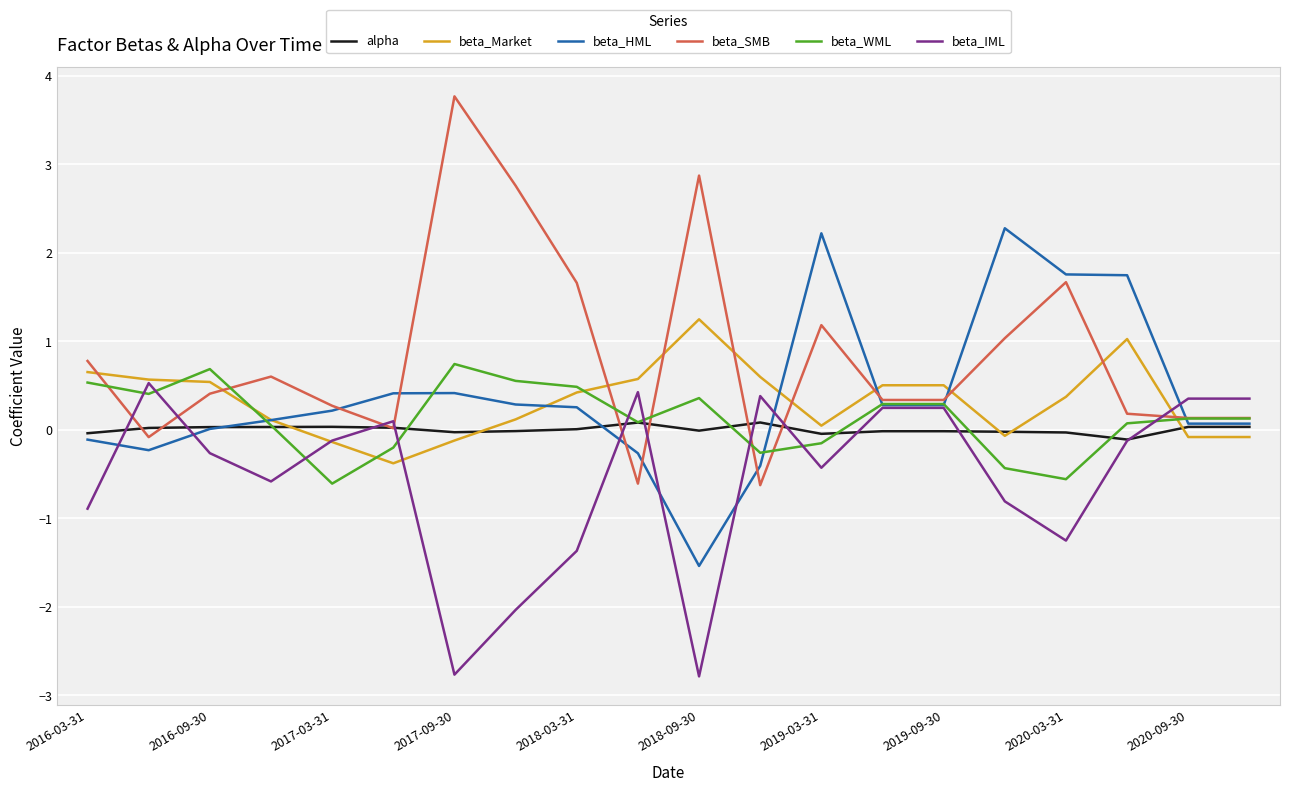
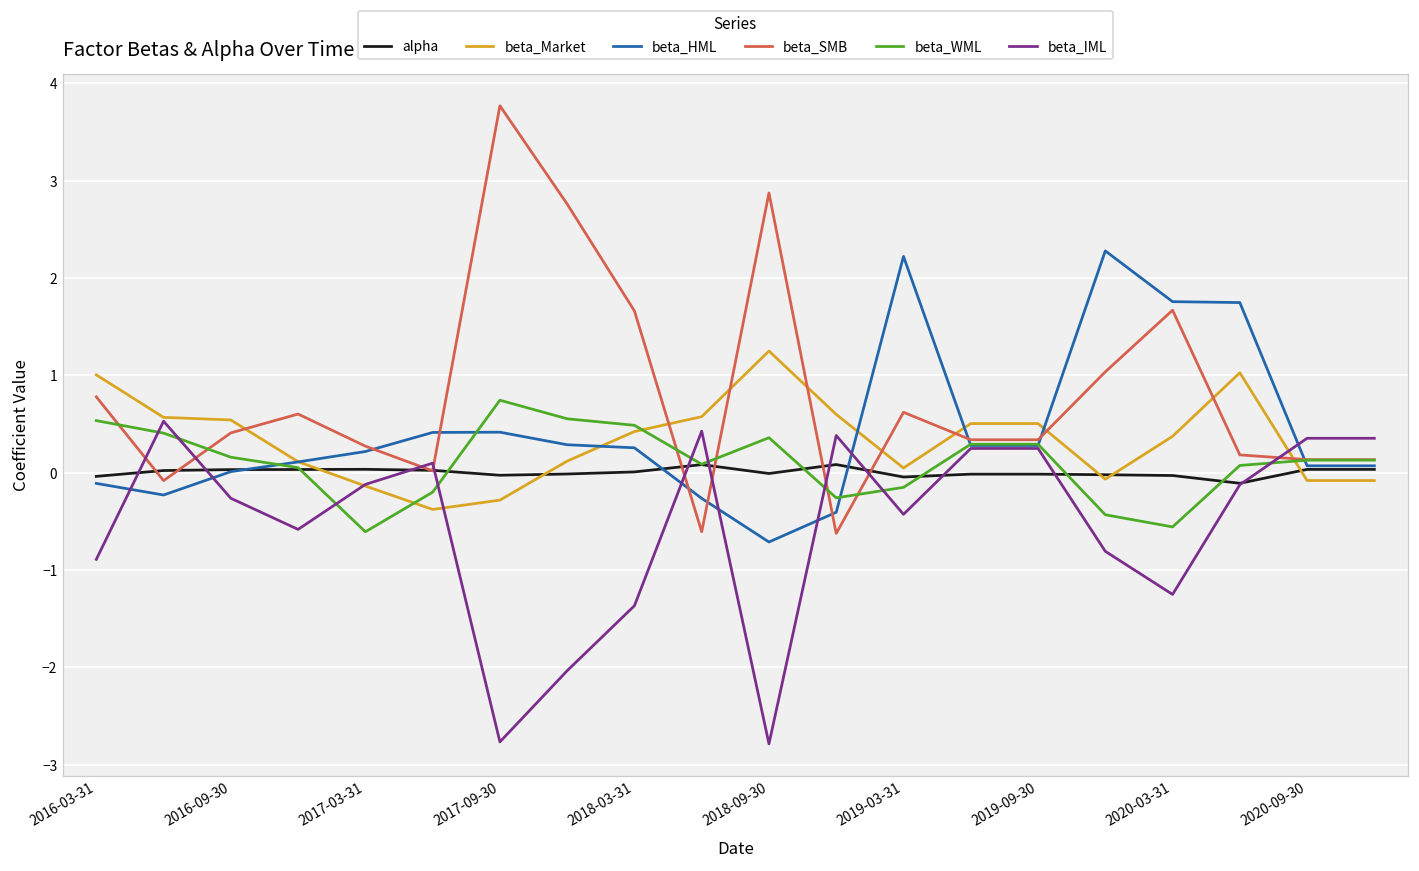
beta_Market, 2016-03-31: 0.7 -> 1.0
beta_WML, 2016-09-30: 0.7 -> 0.2
beta_Market, 2017-09-30: -0.1 -> -0.3
beta_HML, 2018-09-30: -1.5 -> -0.7
beta_SMB, 2019-03-31: 1.2 -> 0.6
